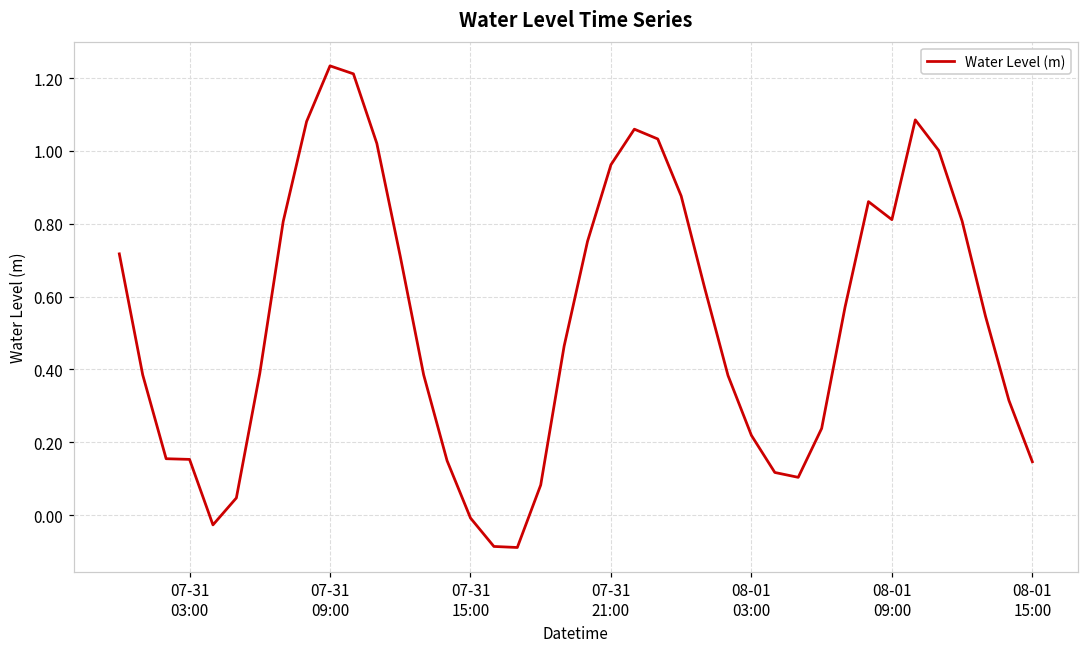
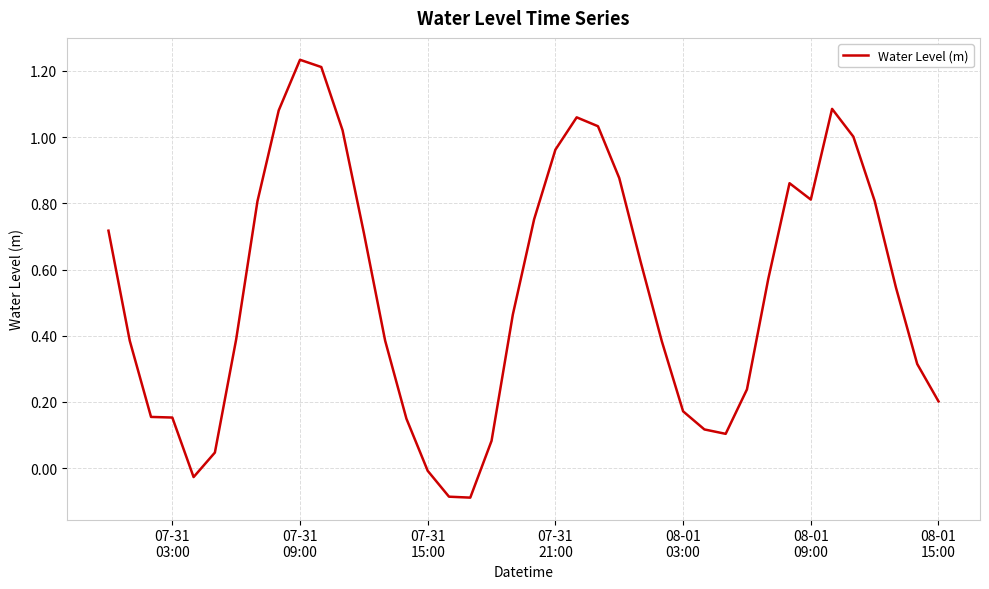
08-01 03:00: 0.22 -> 0.17
08-01 15:00: 0.15 -> 0.20
